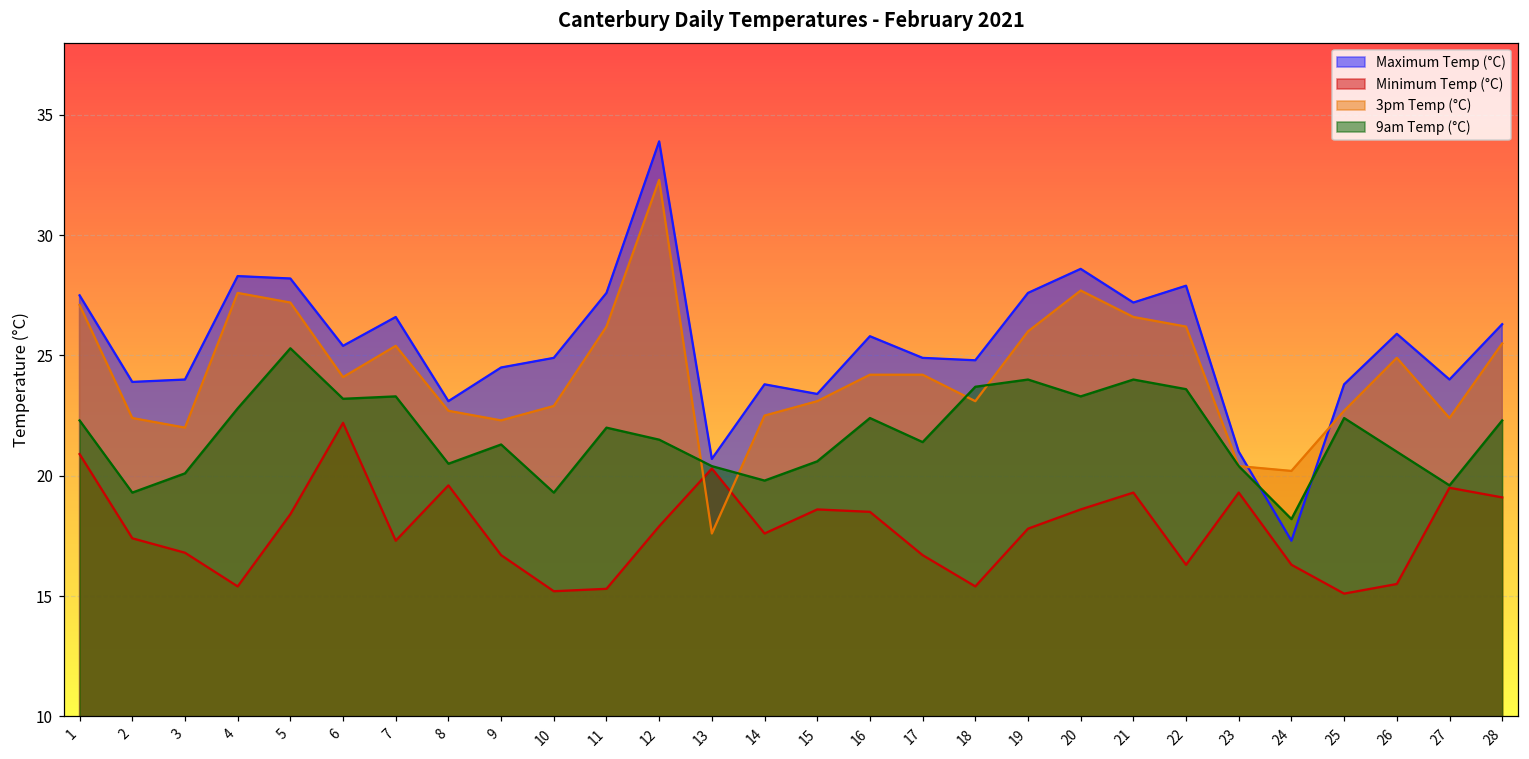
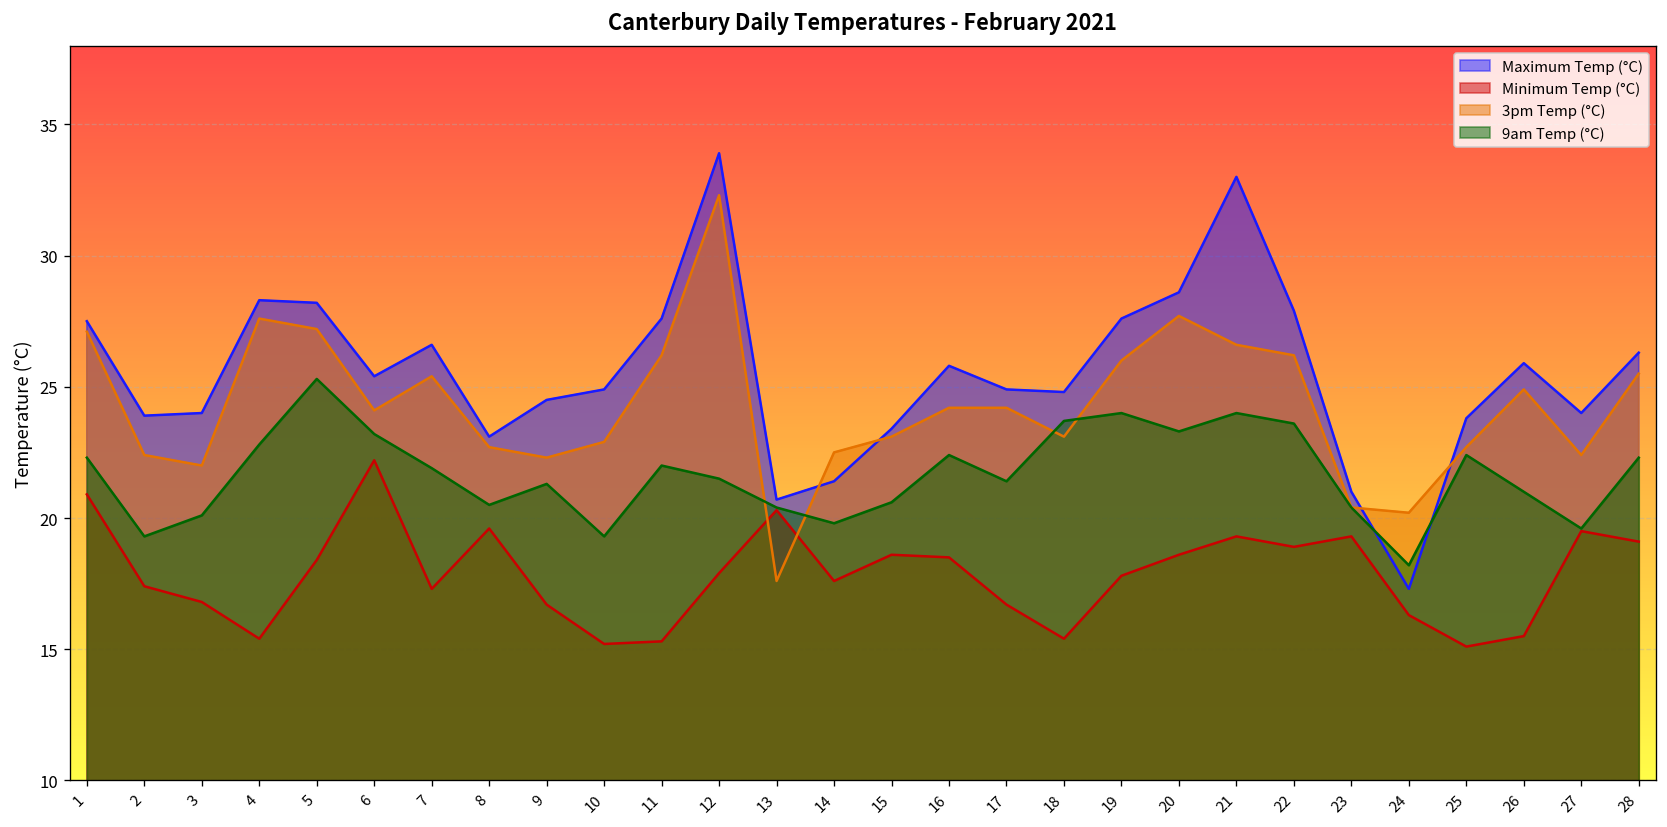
9am Temp (°C), 7: 23.3 -> 21.9
Maximum Temp (°C), 14: 23.8 -> 21.4
Maximum Temp (°C), 21: 27.2 -> 33.0
Minimum Temp (°C), 22: 16.3 -> 18.9
